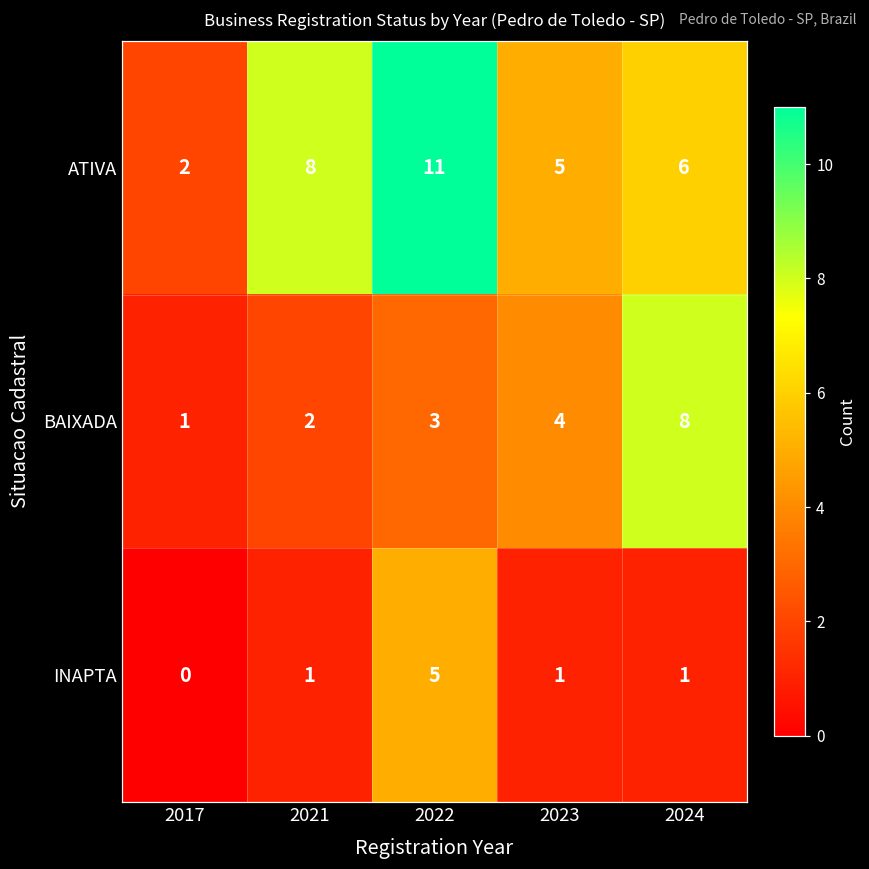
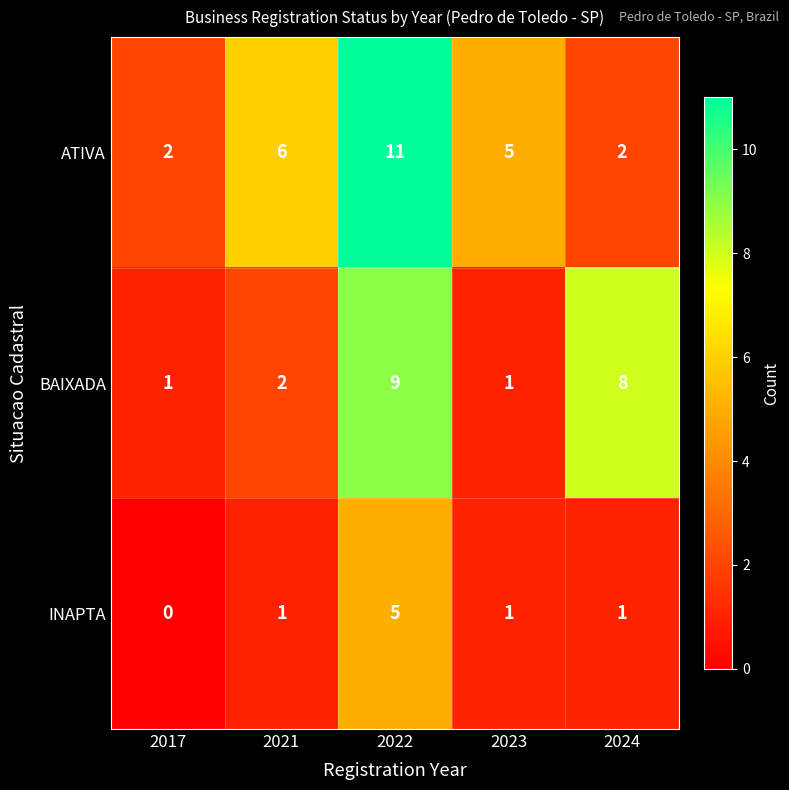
ATIVA, 2021: 8 -> 6
ATIVA, 2024: 6 -> 2
BAIXADA, 2022: 3 -> 9
BAIXADA, 2023: 4 -> 1
